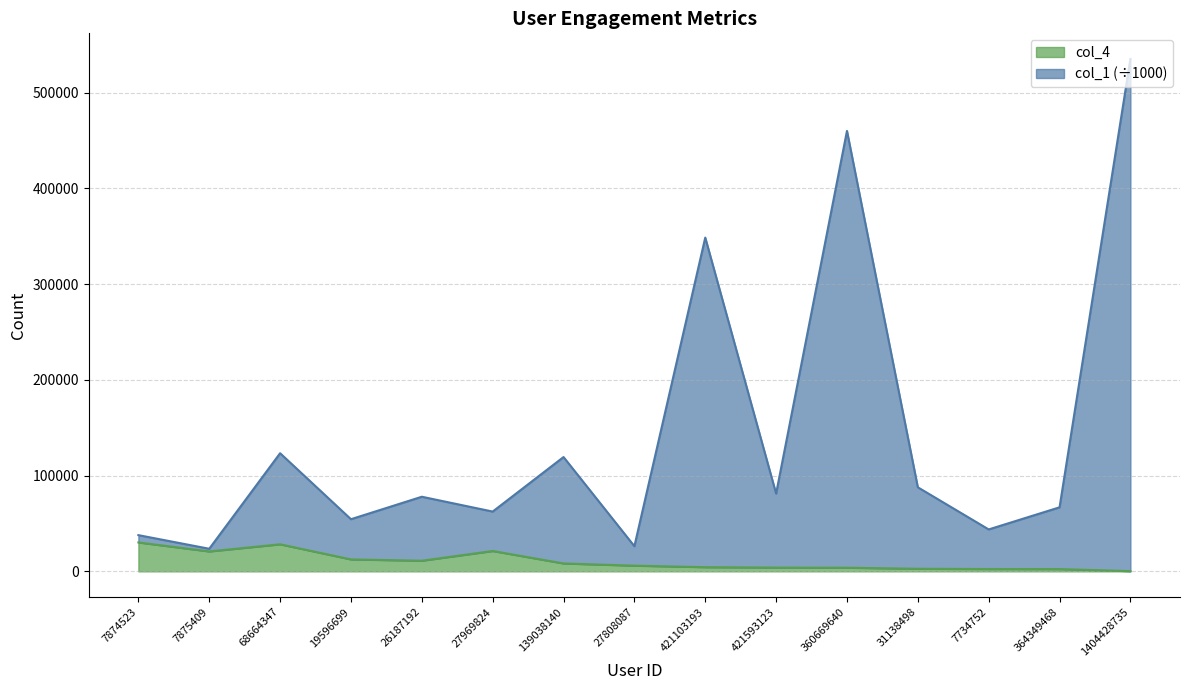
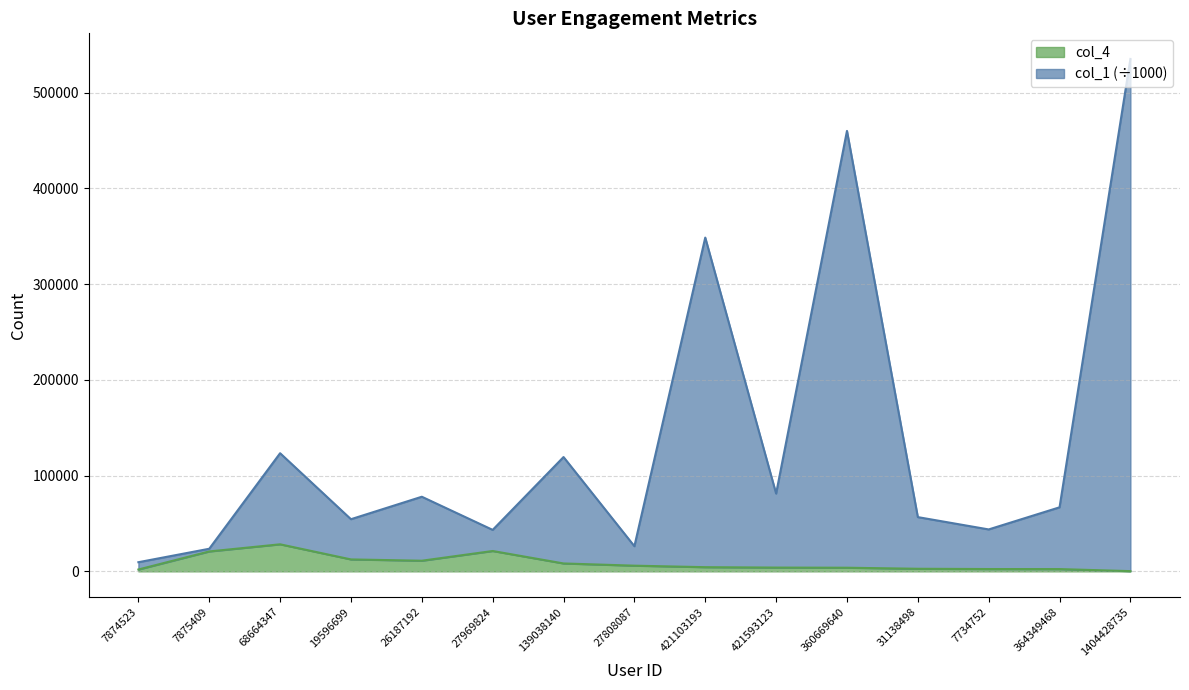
col_4, 7874523: 30000 -> 0
col_1 (÷1000), 27969824: 40000 -> 20000
col_1 (÷1000), 31138498: 90000 -> 50000
